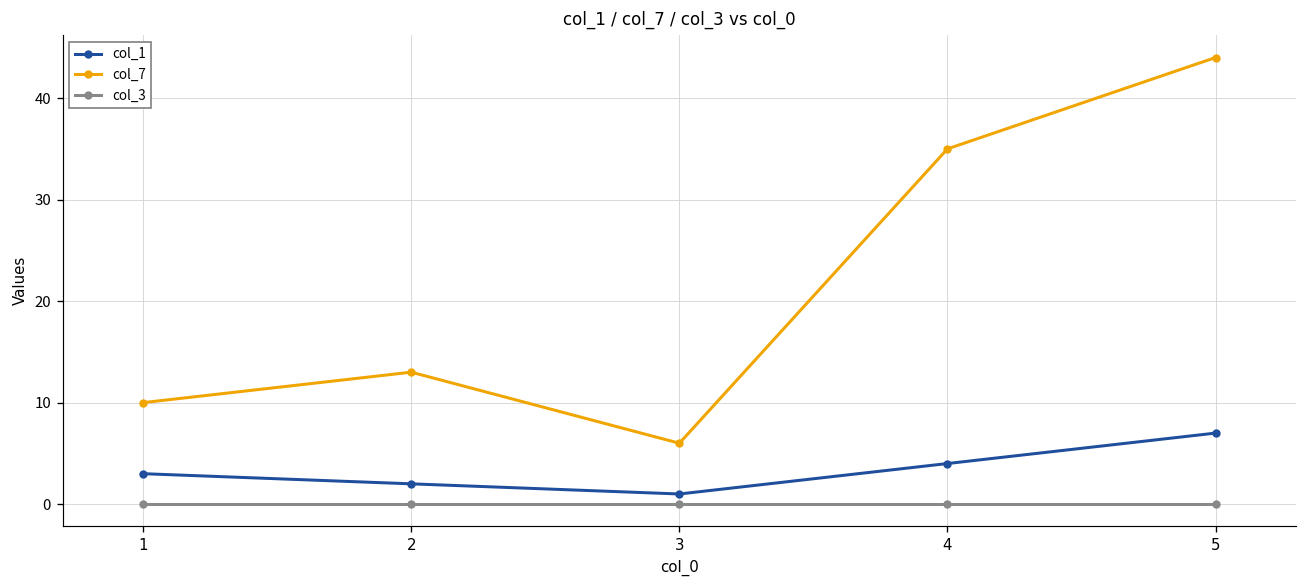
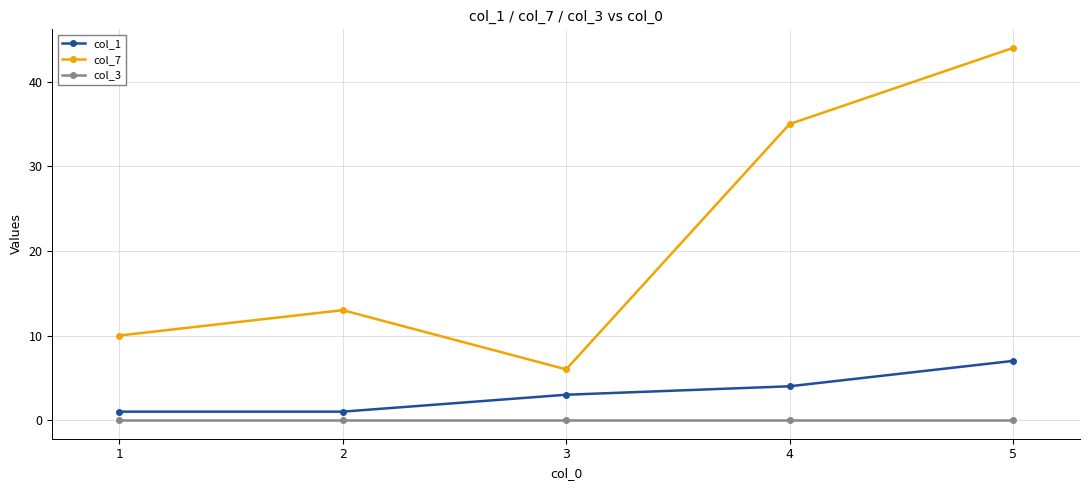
col_1, 1: 3 -> 1
col_1, 2: 2 -> 1
col_1, 3: 1 -> 3
